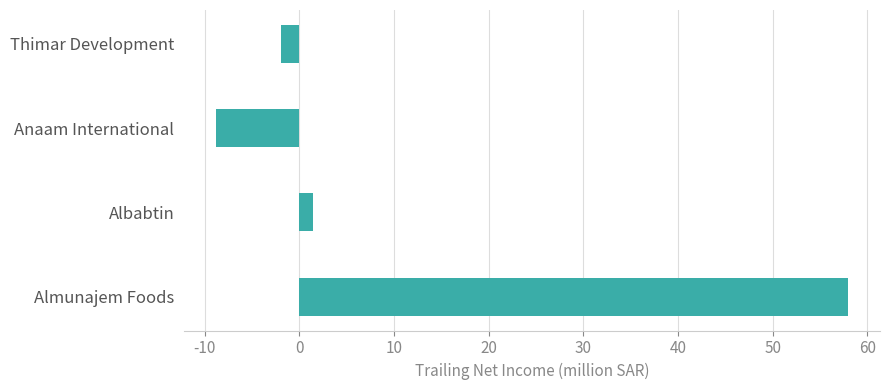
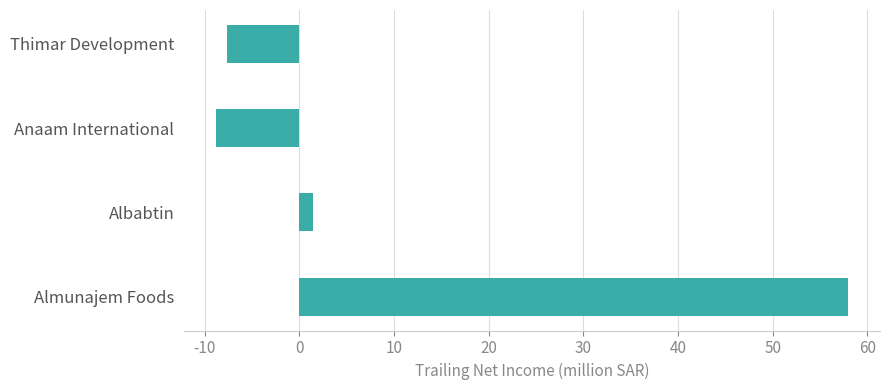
Thimar Development: -2 -> -8
